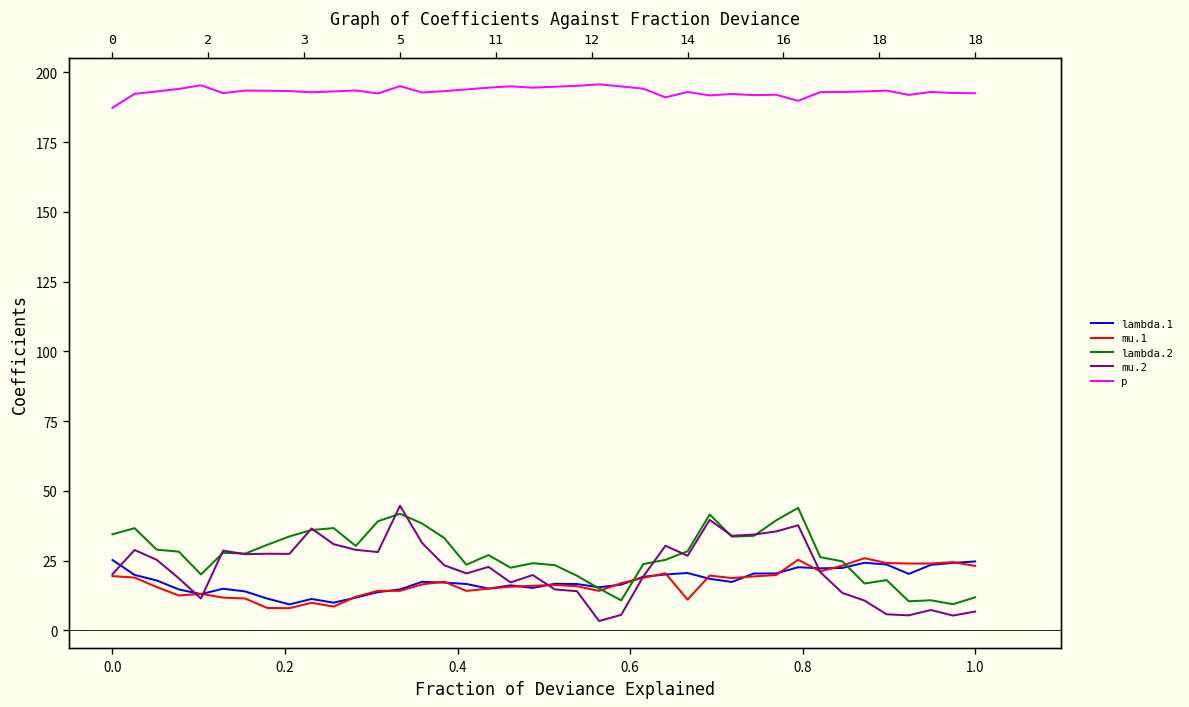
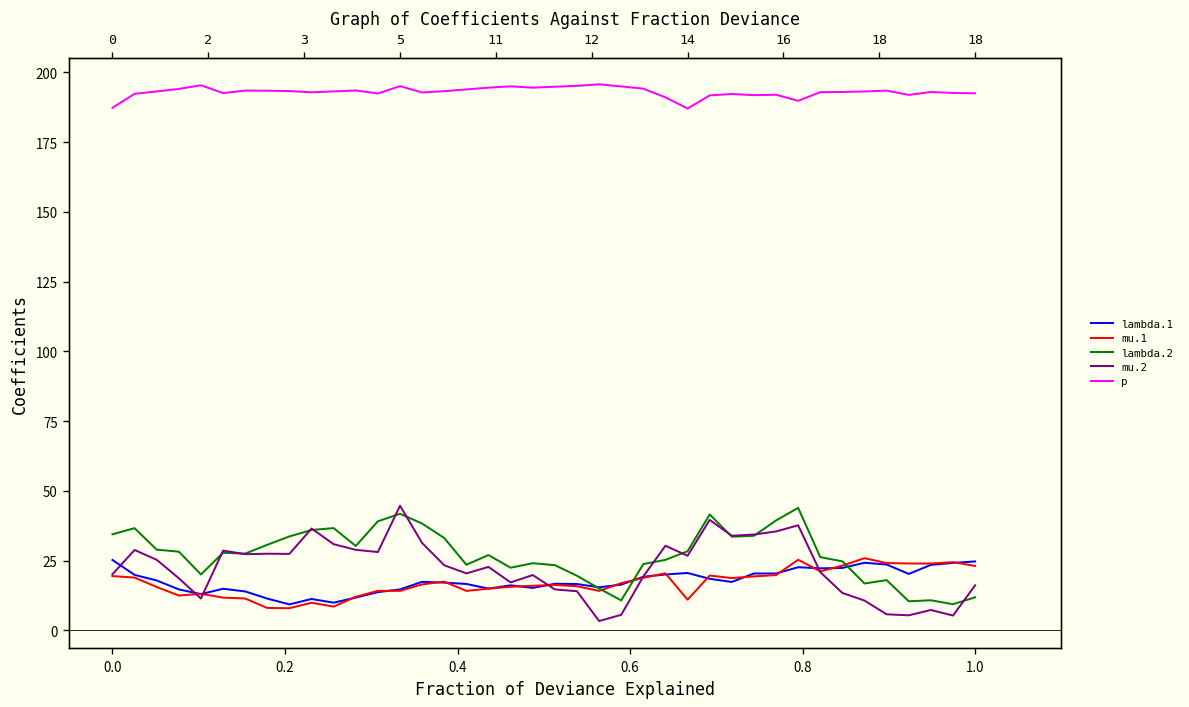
p, 14: 193 -> 187
mu.2, 18: 7 -> 16
